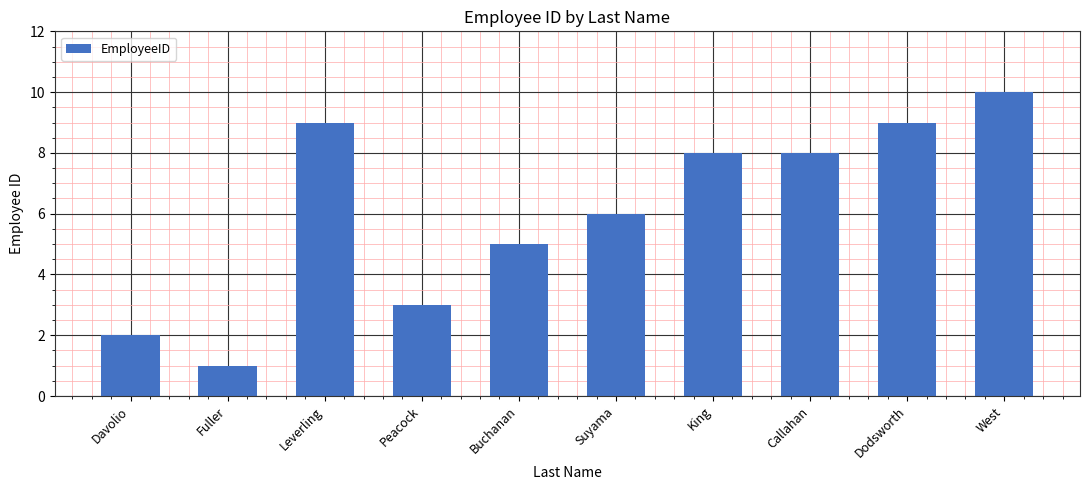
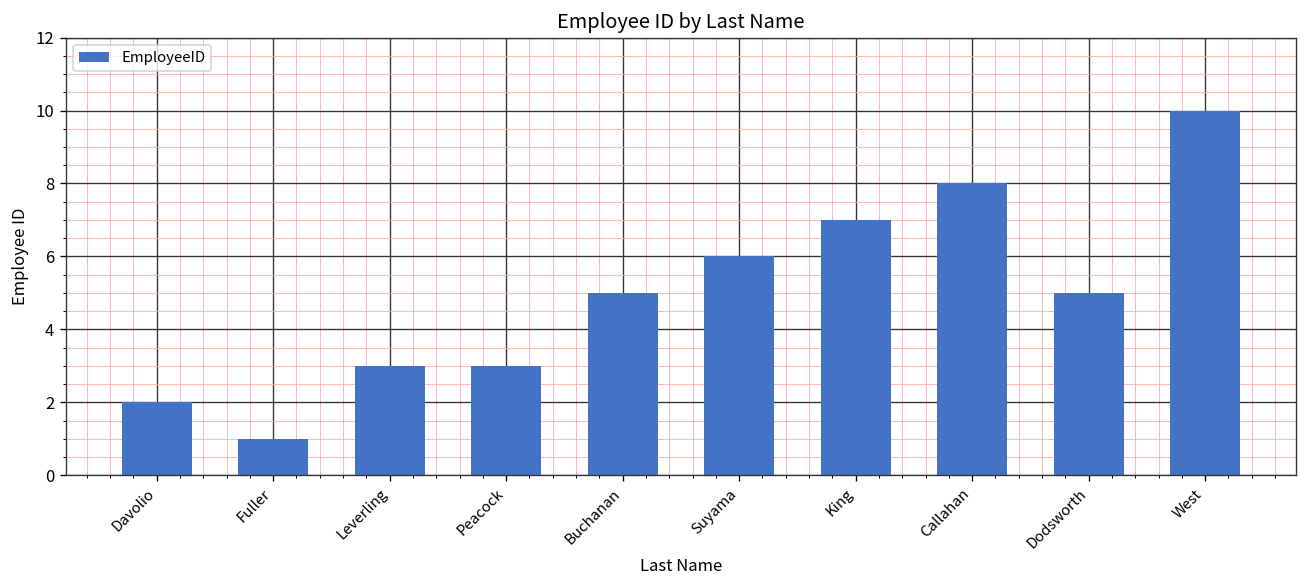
Leverling: 9 -> 3
King: 8 -> 7
Dodsworth: 9 -> 5
